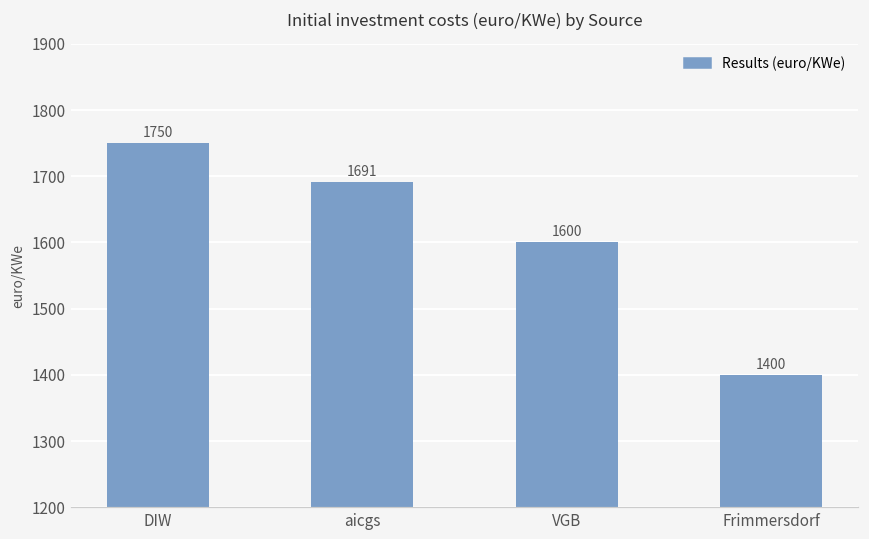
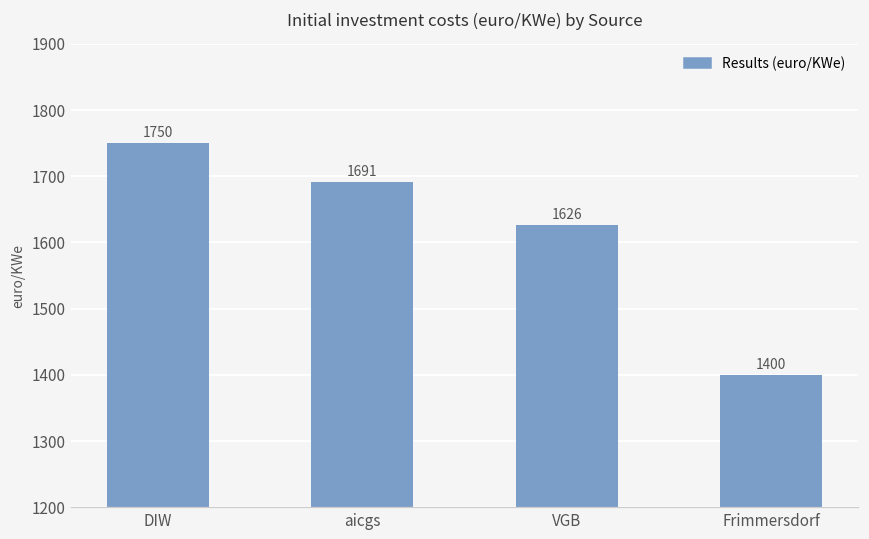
VGB: 1600 -> 1626
